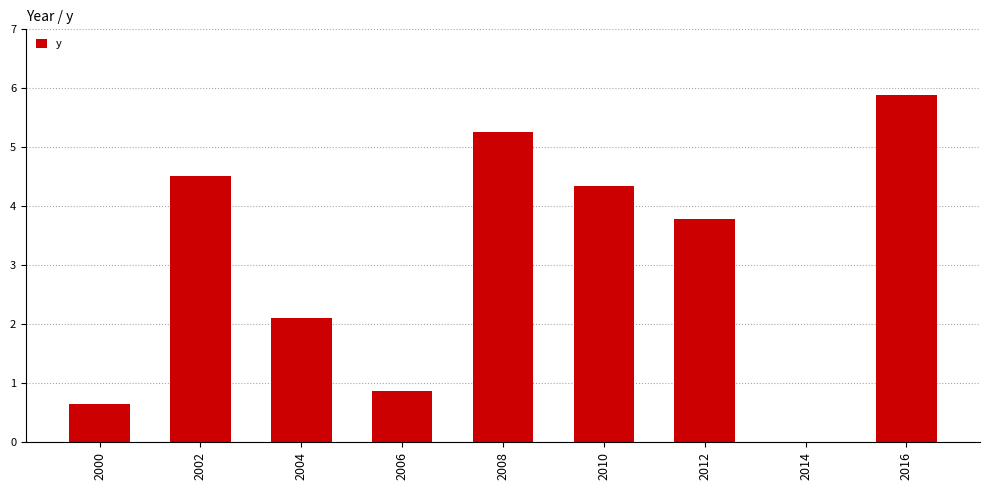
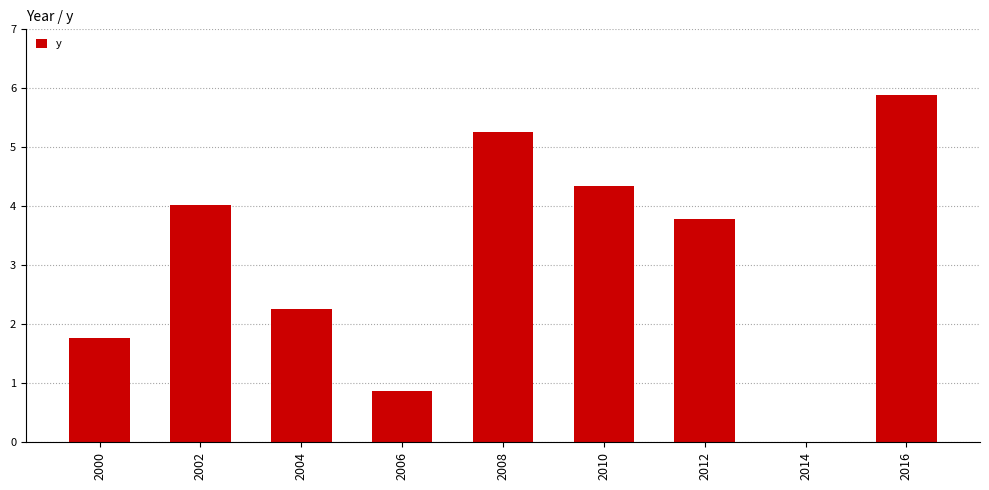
2000: 0.6 -> 1.8
2002: 4.5 -> 4.0
2004: 2.1 -> 2.3
